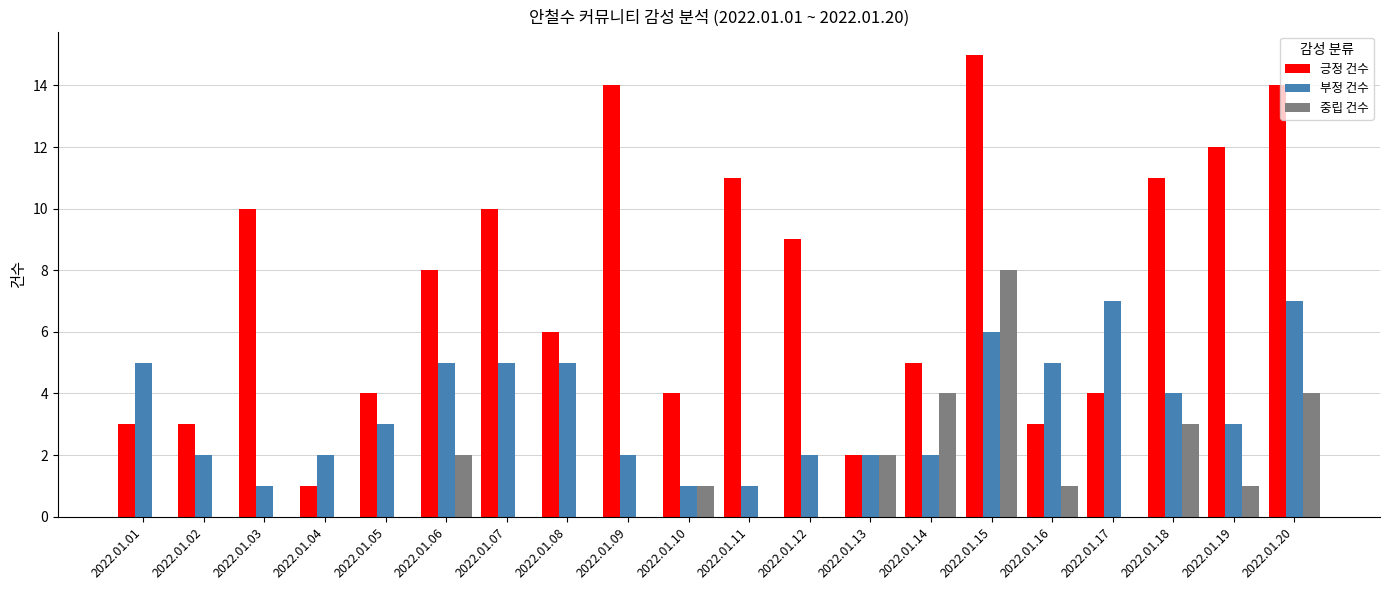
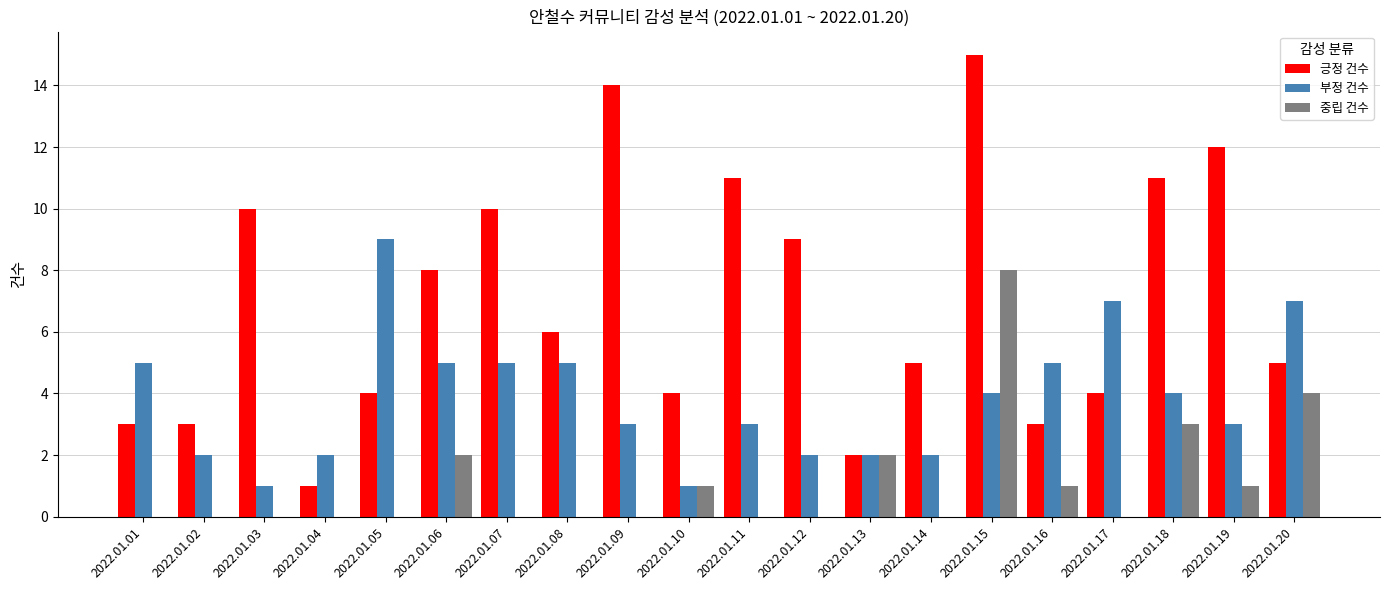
부정 건수, 2022.01.05: 3 -> 9
부정 건수, 2022.01.09: 2 -> 3
부정 건수, 2022.01.11: 1 -> 3
중립 건수, 2022.01.14: 4 -> 0
부정 건수, 2022.01.15: 6 -> 4
긍정 건수, 2022.01.20: 14 -> 5
